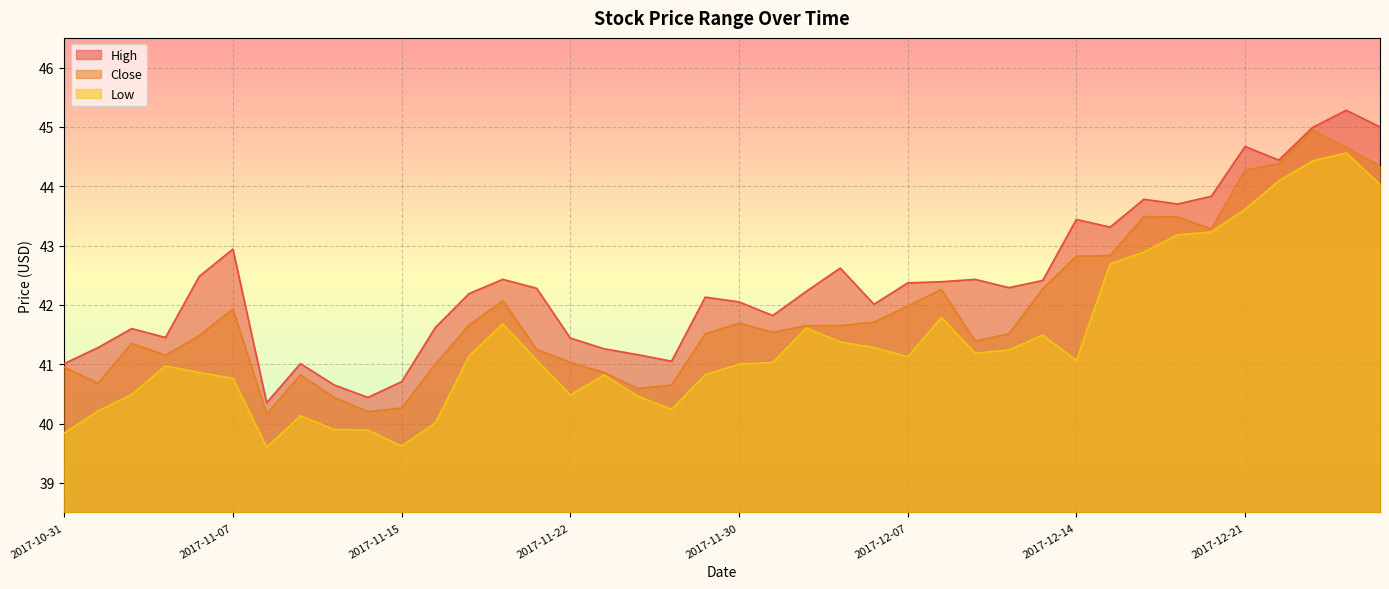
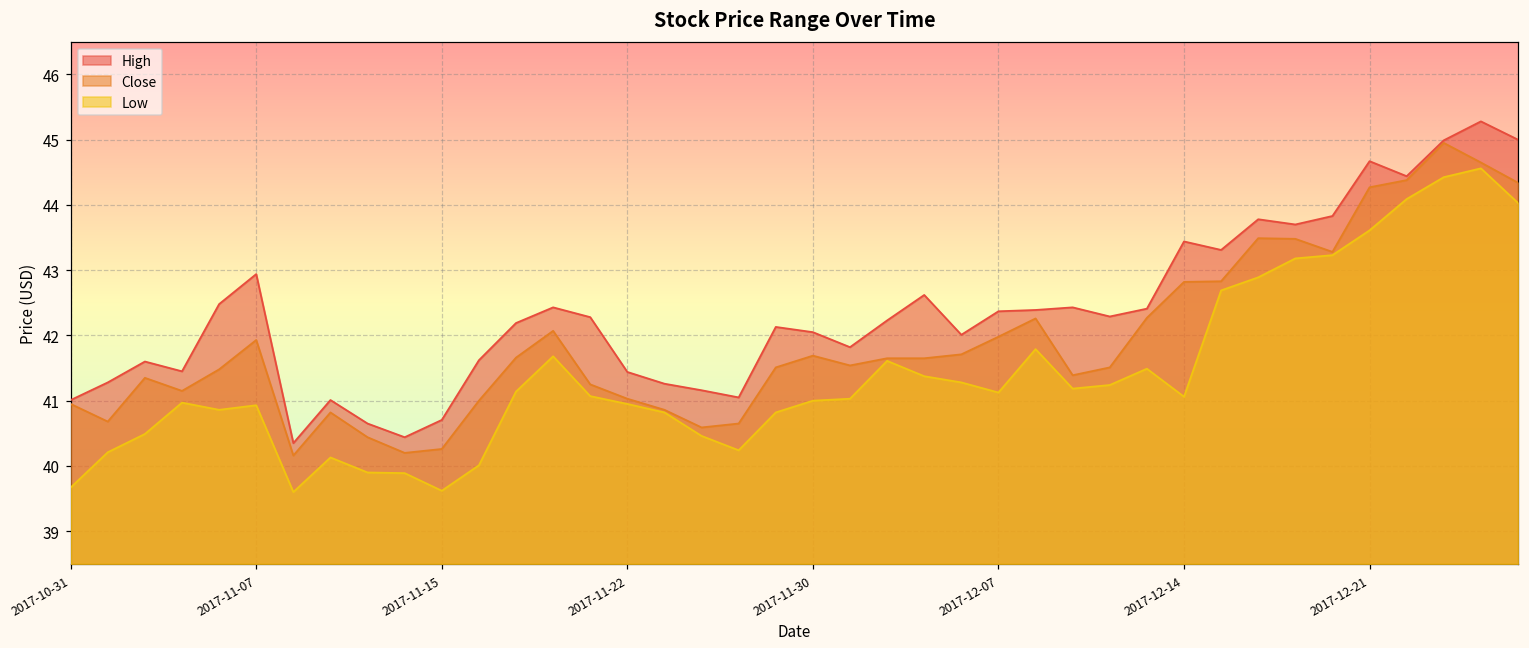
Low, 2017-10-31: 39.8 -> 39.7
Low, 2017-11-07: 40.8 -> 40.9
Low, 2017-11-22: 40.5 -> 41.0
